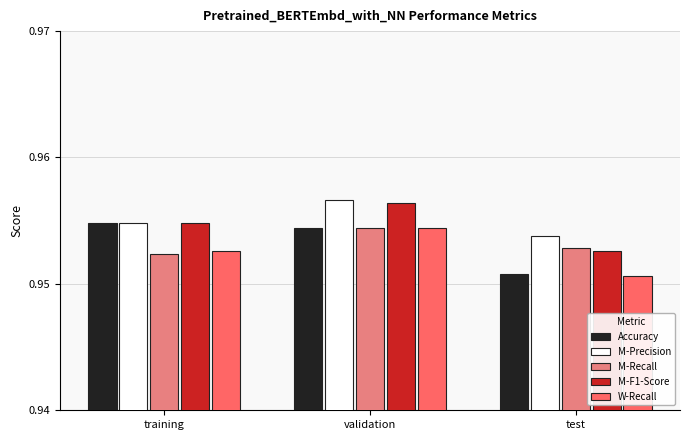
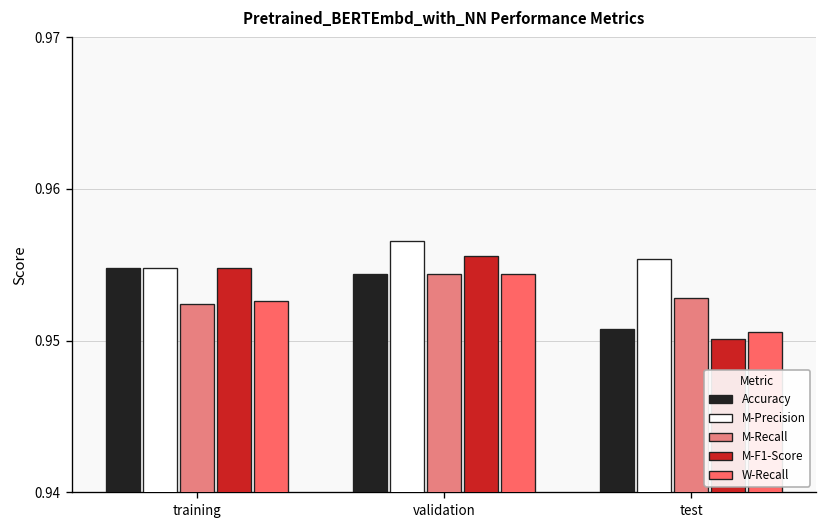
M-F1-Score, validation: 0.9564 -> 0.9556
M-Precision, test: 0.9538 -> 0.9554
M-F1-Score, test: 0.9526 -> 0.9501
